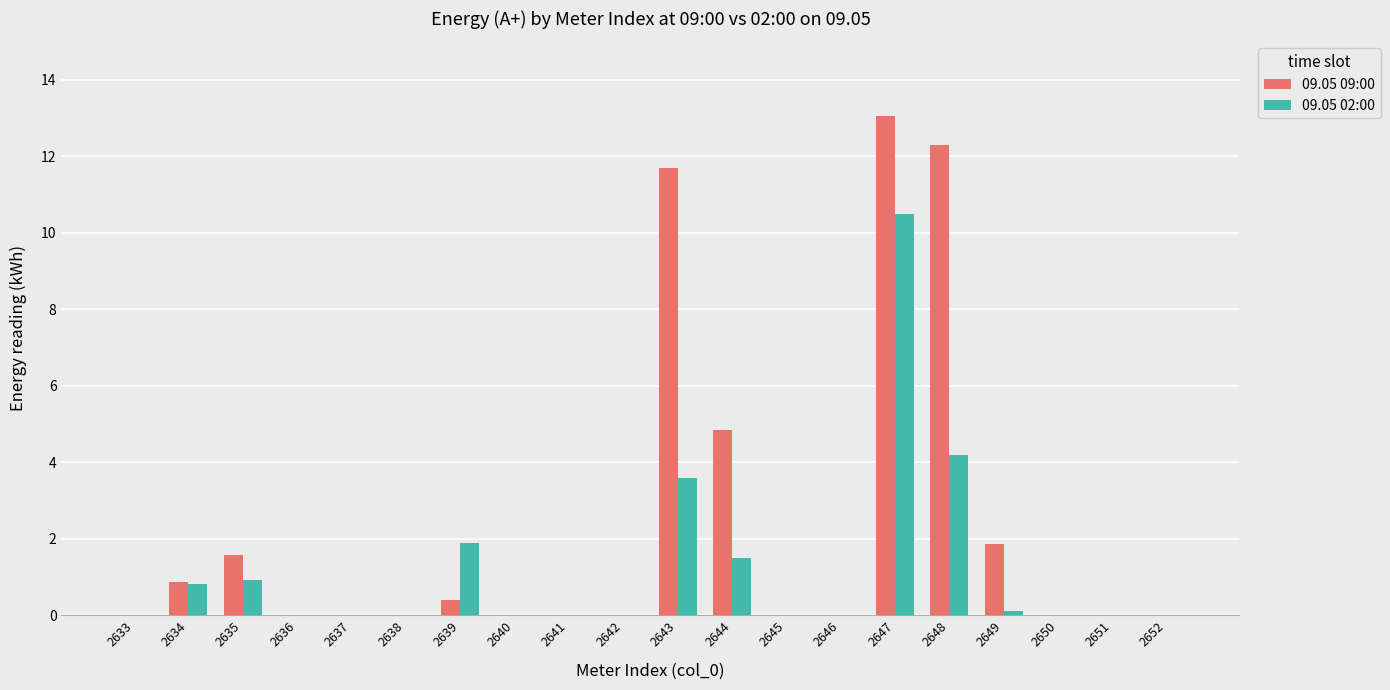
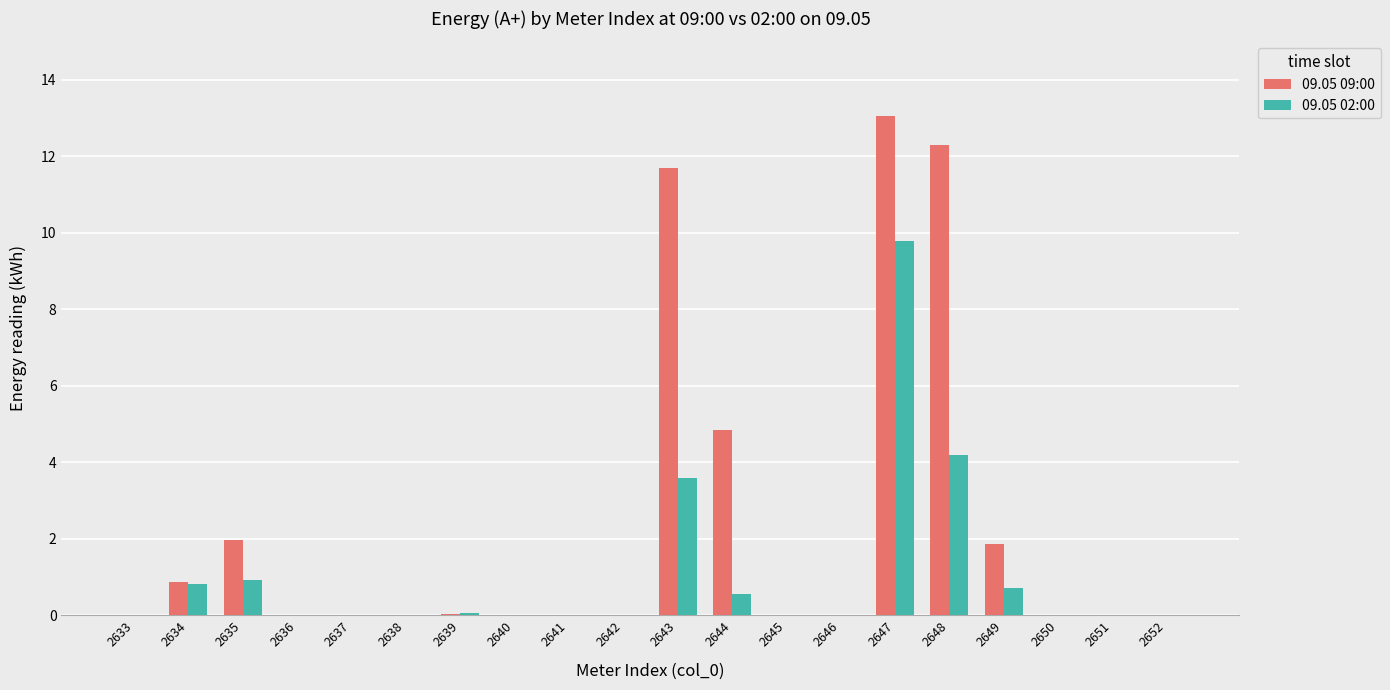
09.05 09:00, 2635: 1.6 -> 2.0
09.05 09:00, 2639: 0.4 -> 0.0
09.05 02:00, 2639: 1.9 -> 0.0
09.05 02:00, 2644: 1.5 -> 0.6
09.05 02:00, 2647: 10.5 -> 9.8
09.05 02:00, 2649: 0.1 -> 0.7
